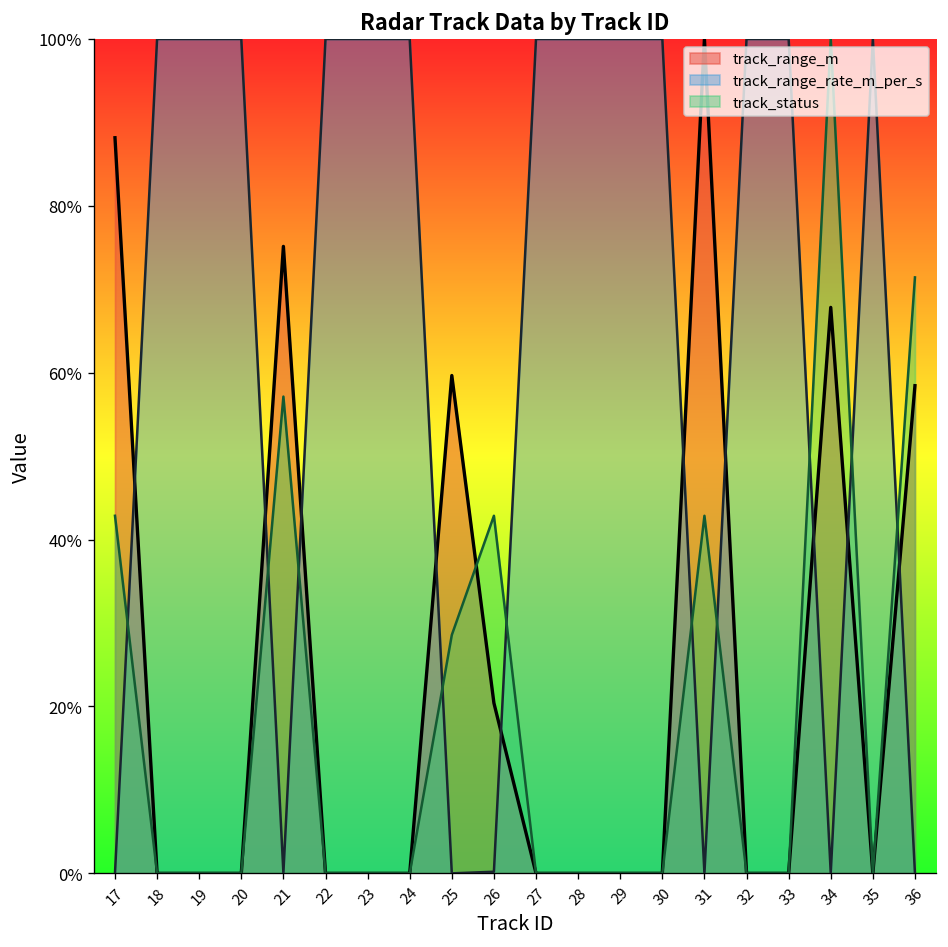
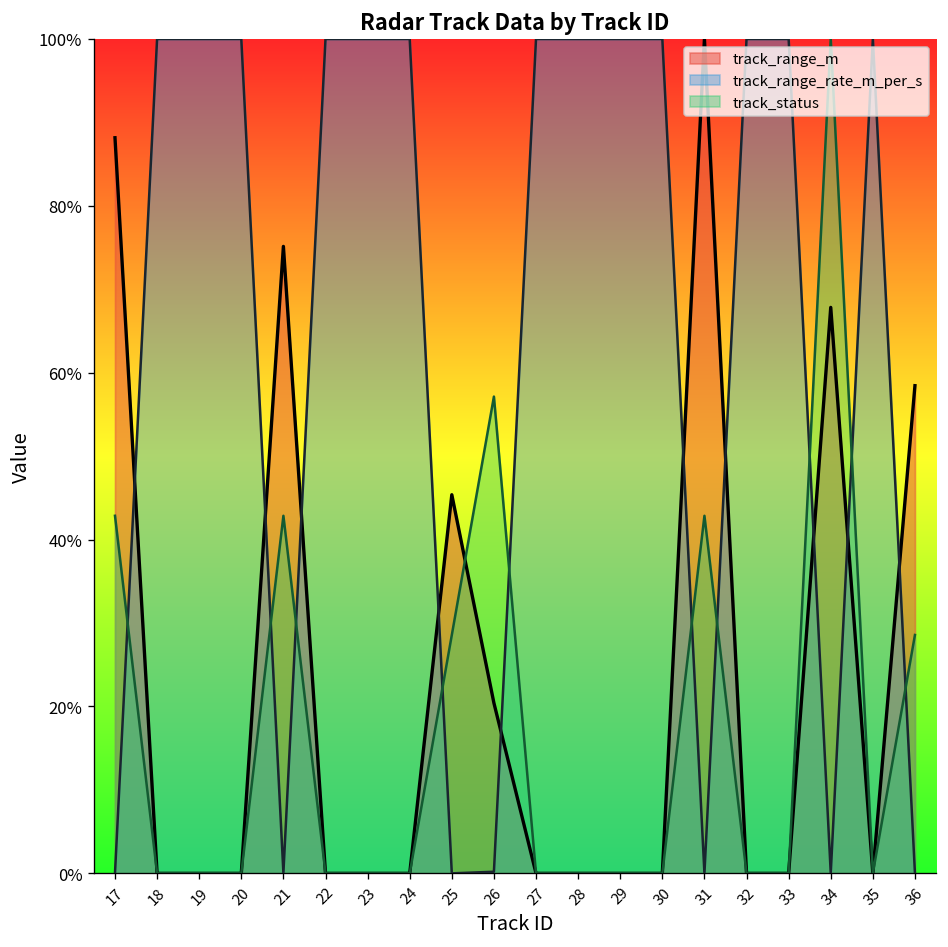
track_status, 21: 57% -> 43%
track_range_m, 25: 60% -> 45%
track_status, 26: 43% -> 57%
track_status, 36: 71% -> 29%
